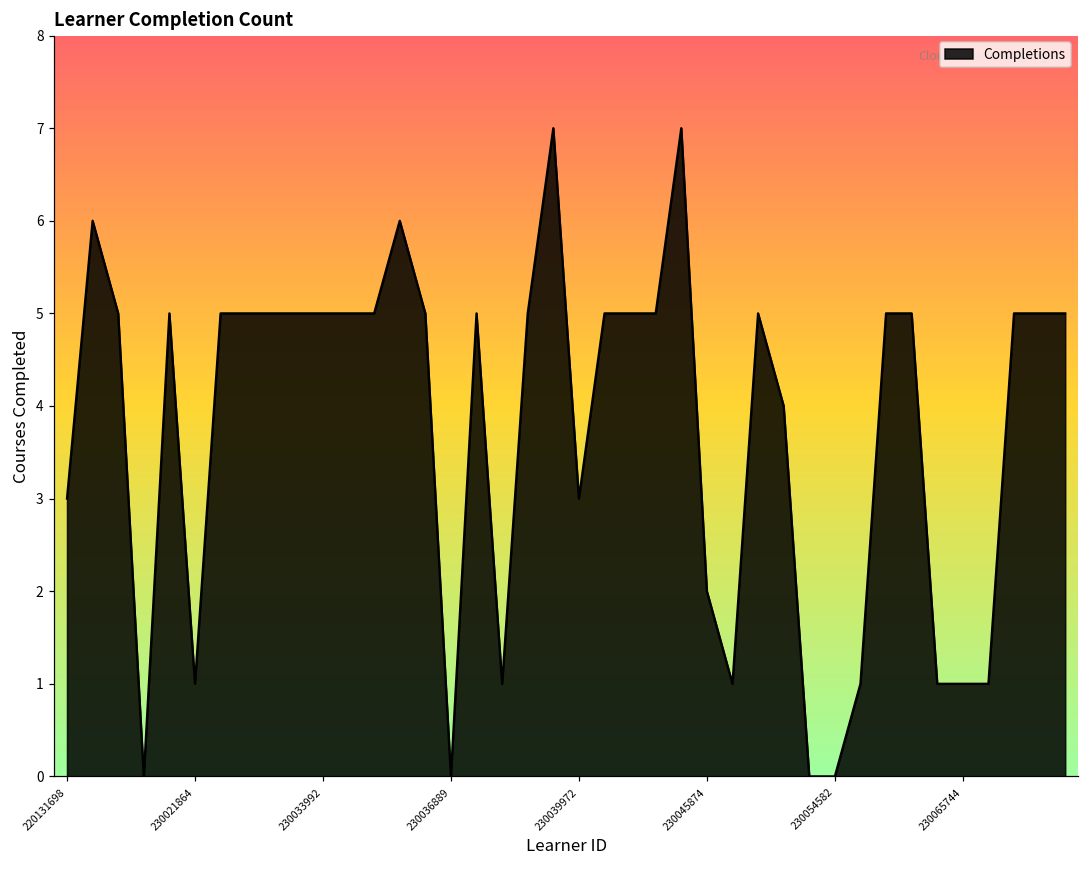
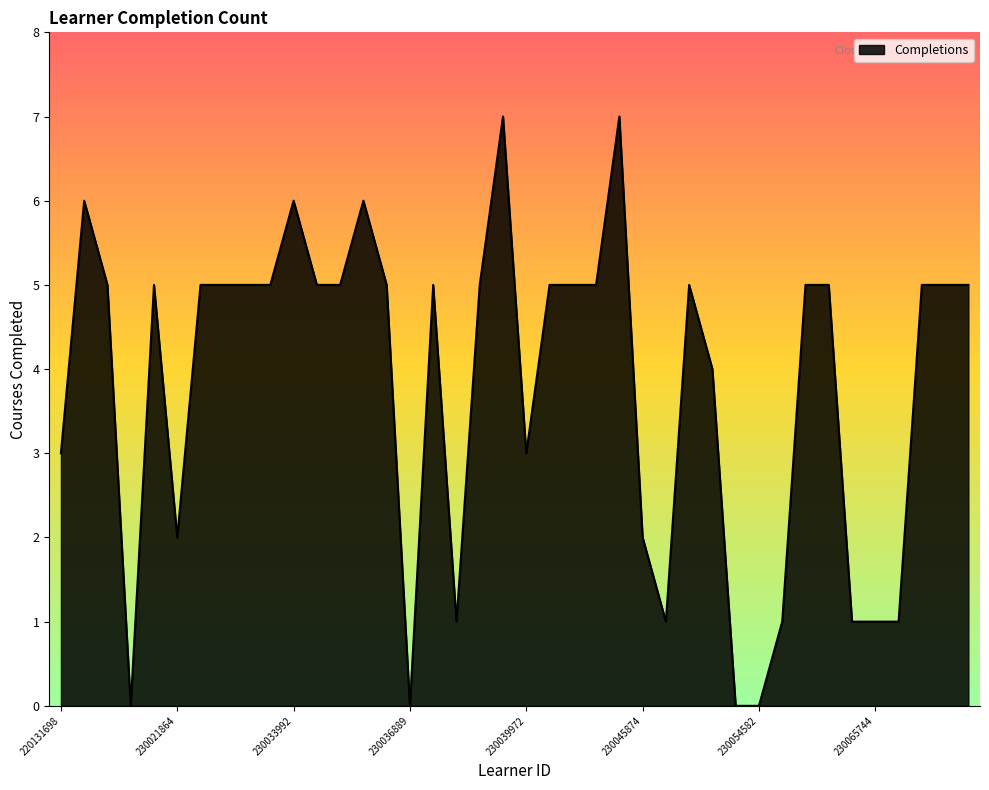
230021864: 1 -> 2
230033992: 5 -> 6
